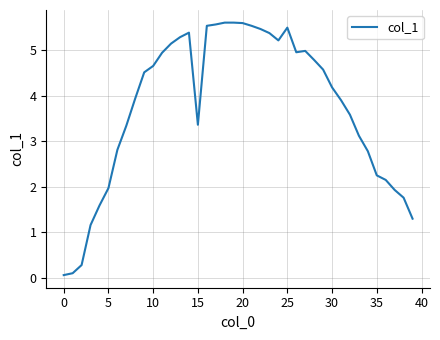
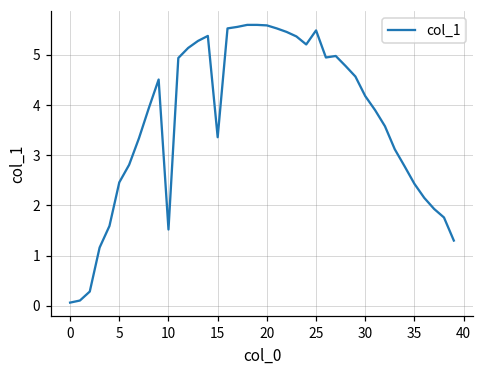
5: 2.0 -> 2.5
10: 4.7 -> 1.5
35: 2.3 -> 2.4
